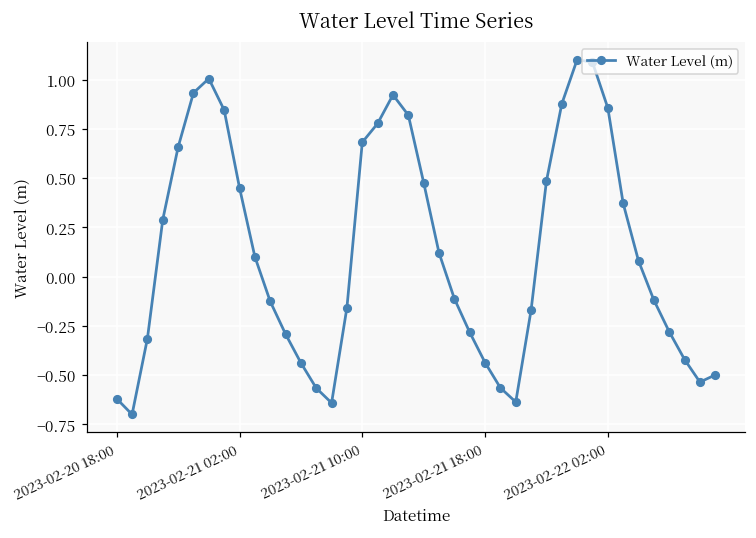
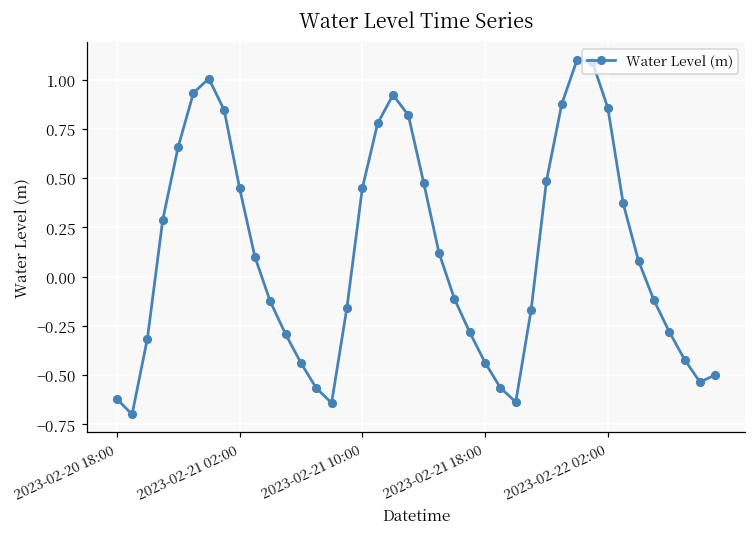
2023-02-21 10:00: 0.68 -> 0.45
